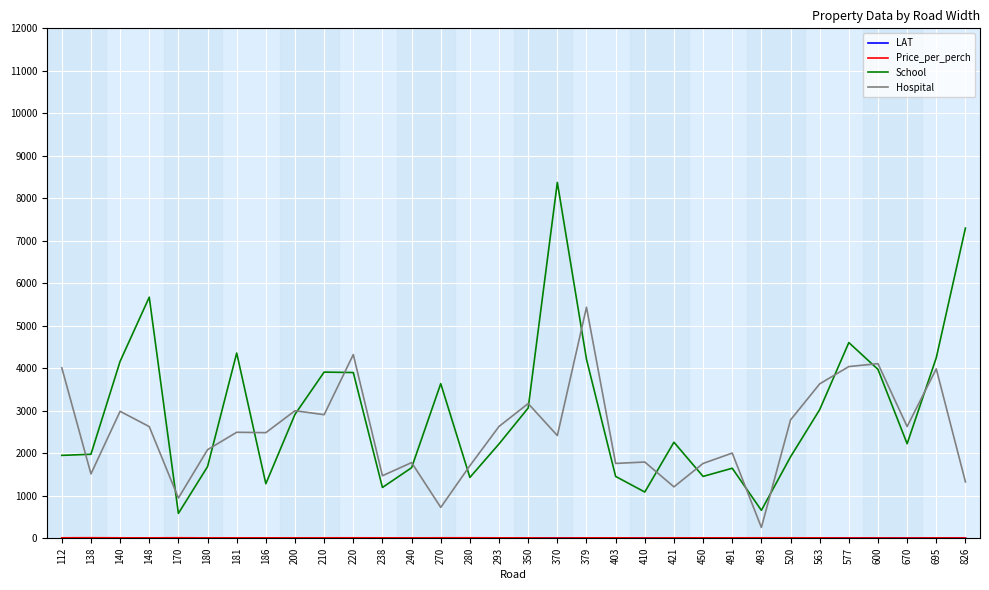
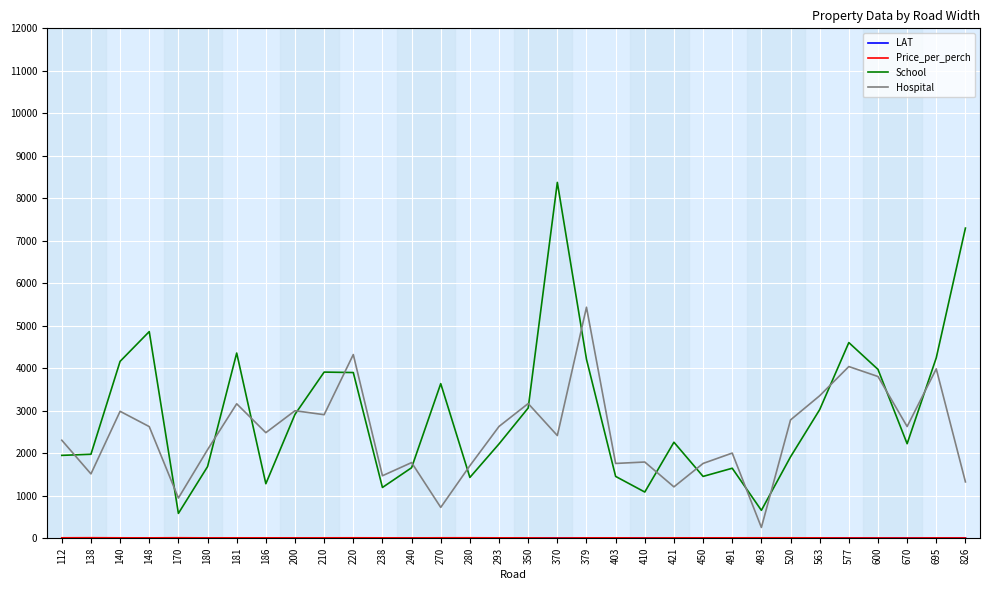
Hospital, 112: 4000 -> 2300
School, 148: 5700 -> 4900
Hospital, 181: 2500 -> 3200
Hospital, 563: 3600 -> 3400
Hospital, 600: 4100 -> 3800
